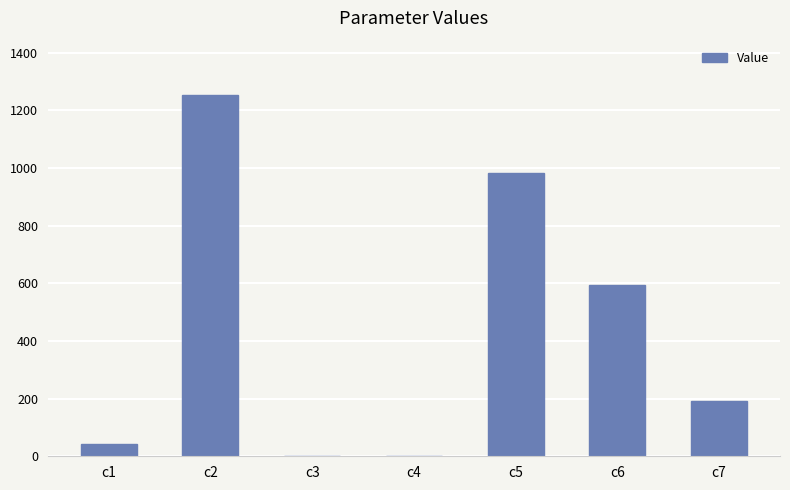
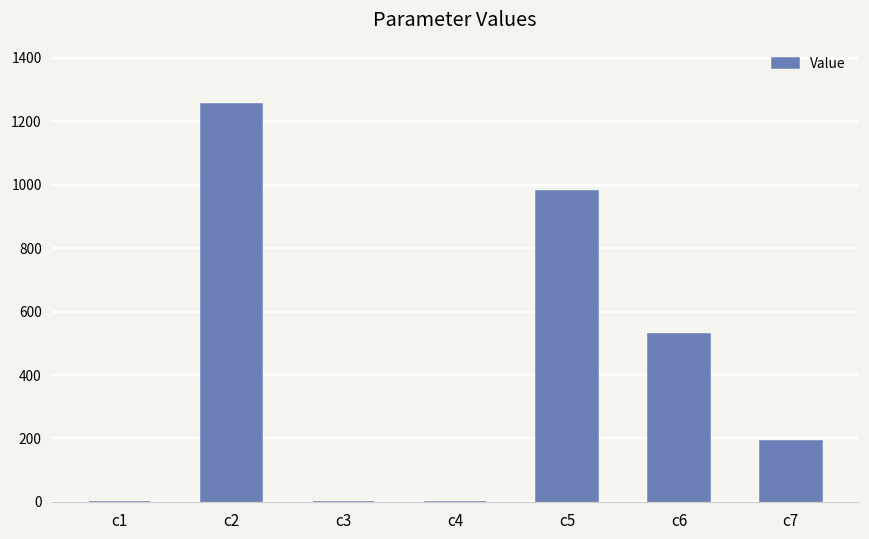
c1: 40 -> 0
c6: 590 -> 530
